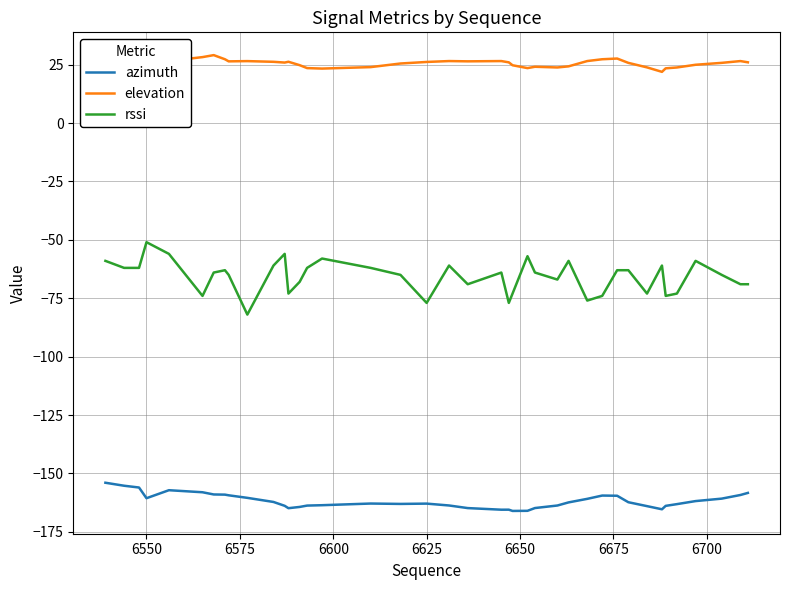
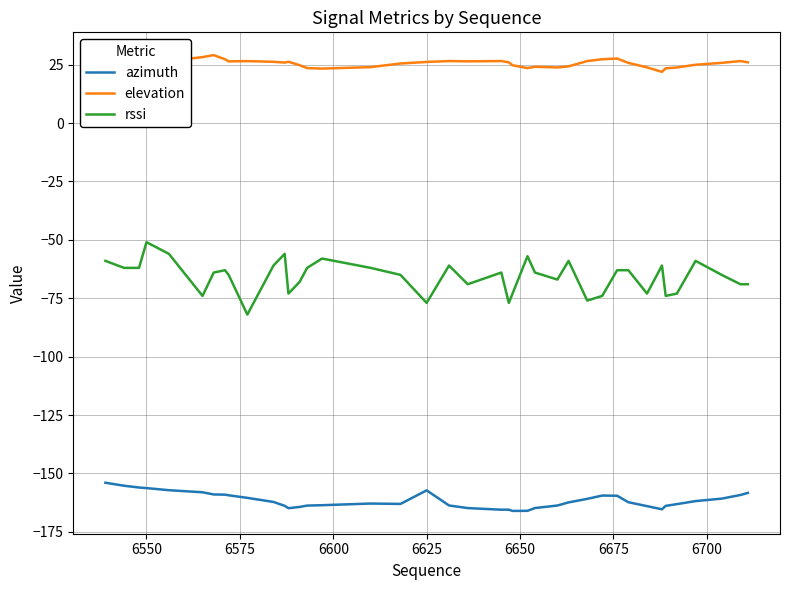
azimuth, 6550: -161 -> -156
azimuth, 6625: -163 -> -157
